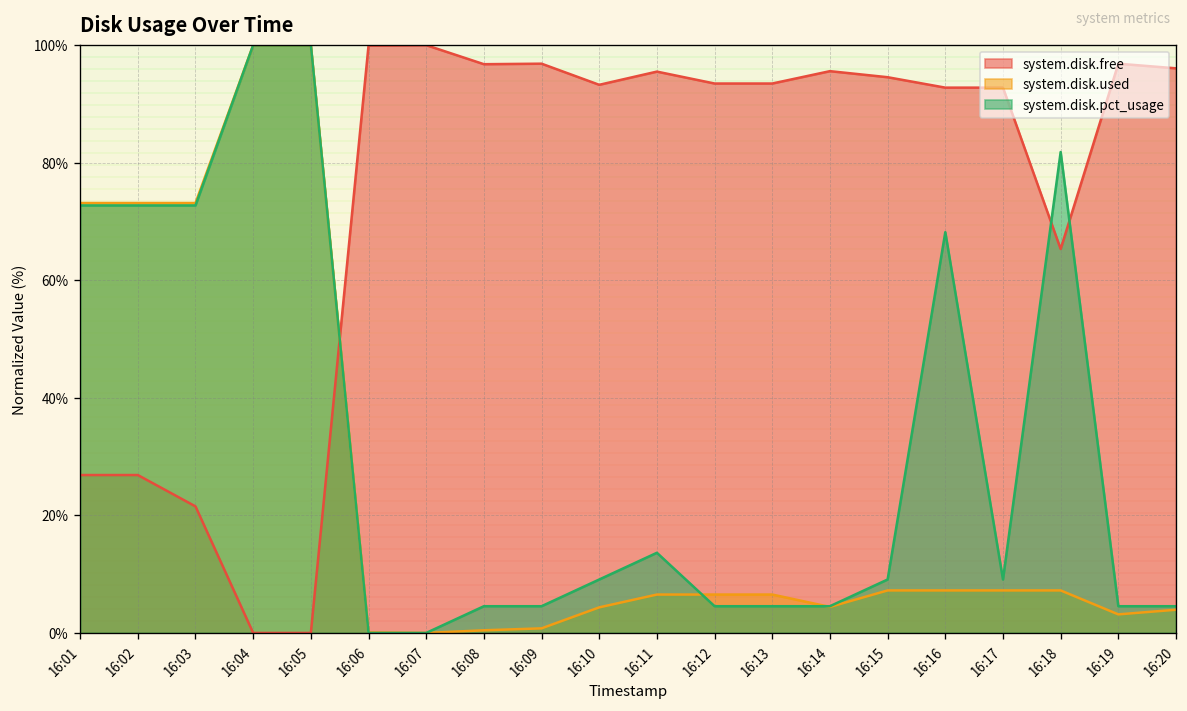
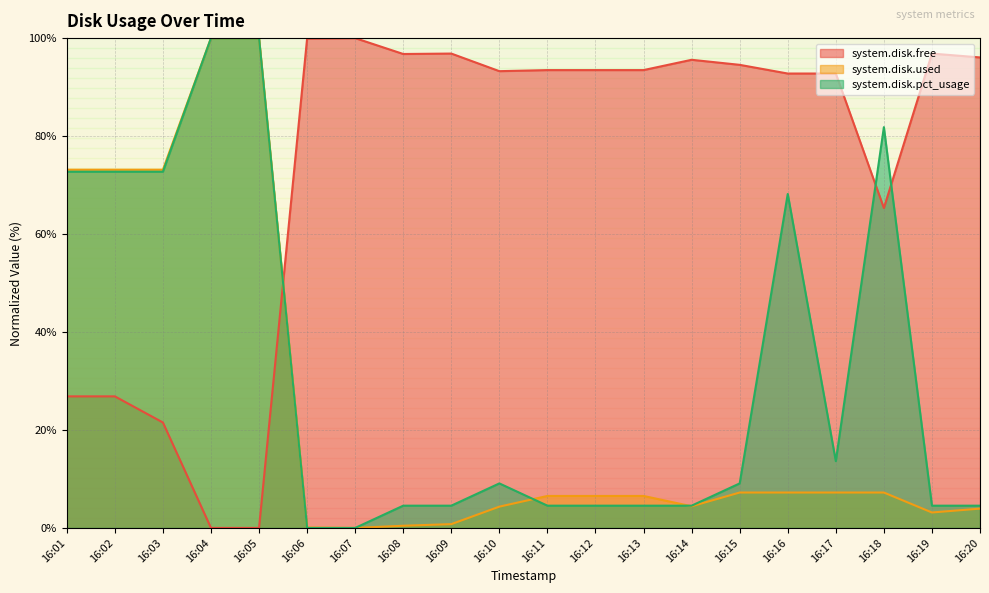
system.disk.free, 16:11: 95% -> 93%
system.disk.pct_usage, 16:11: 14% -> 5%
system.disk.pct_usage, 16:17: 9% -> 14%
